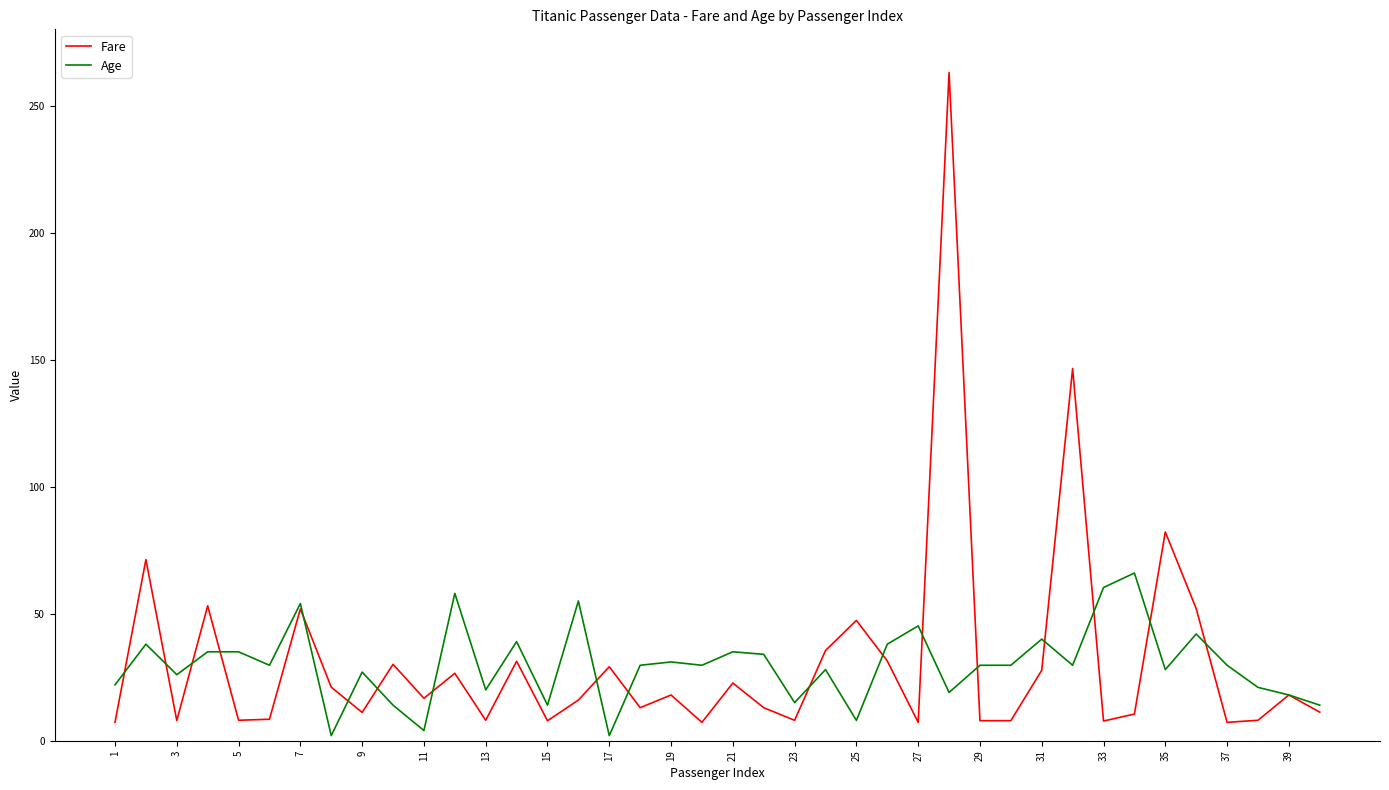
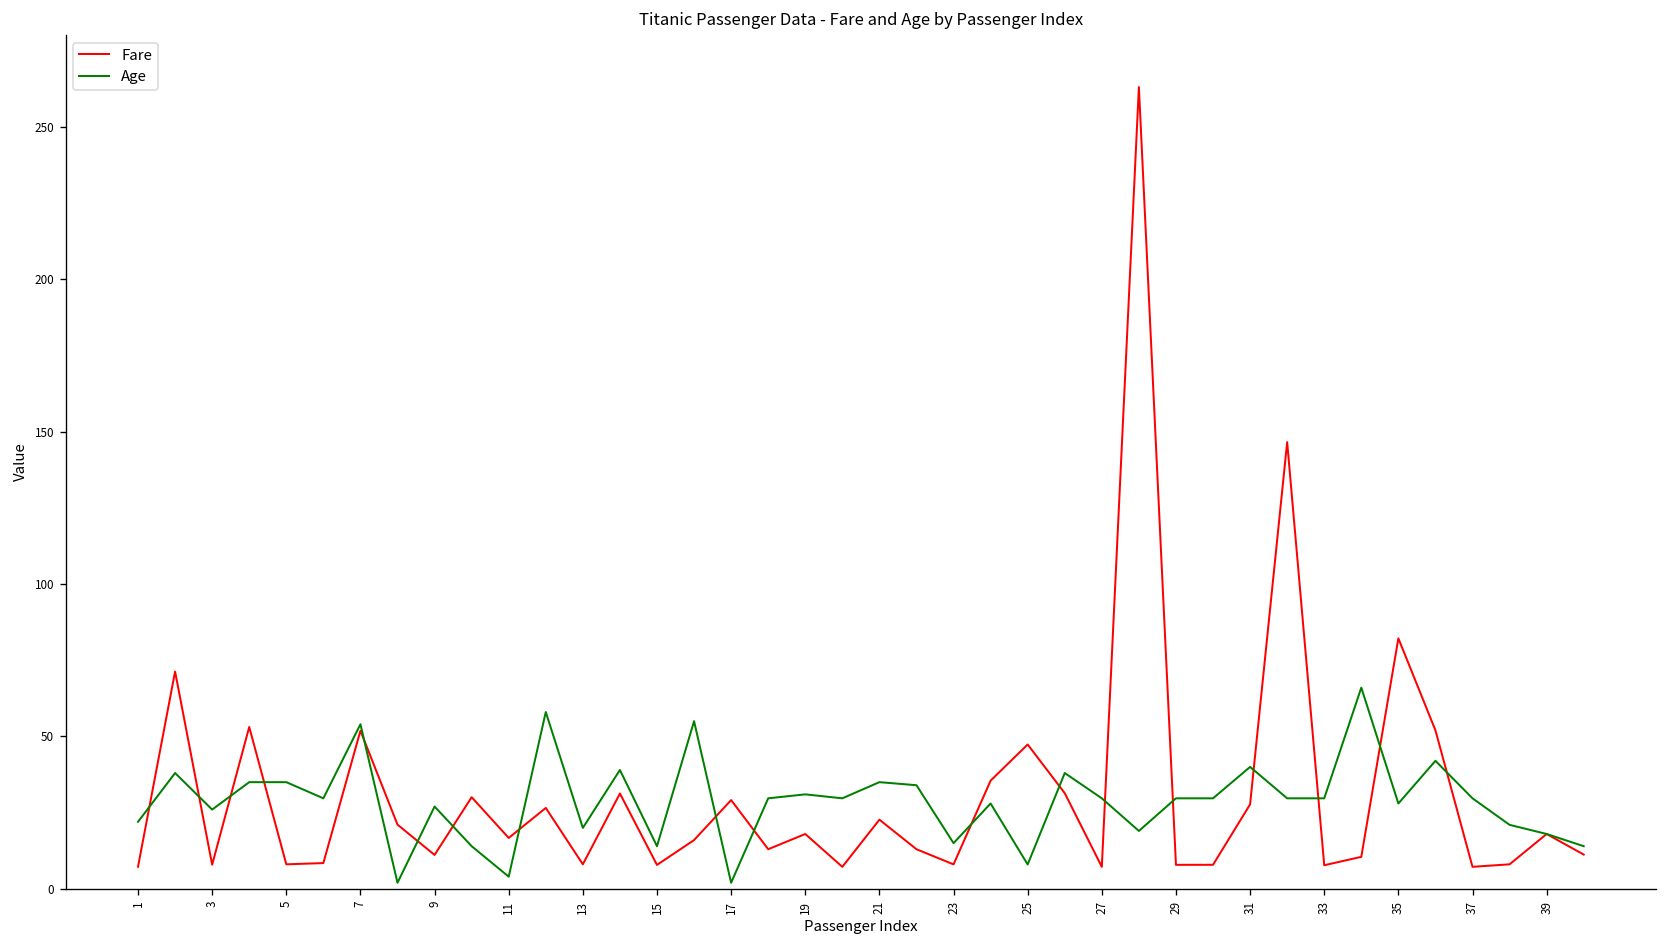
Age, 27: 45 -> 30
Age, 33: 60 -> 30
